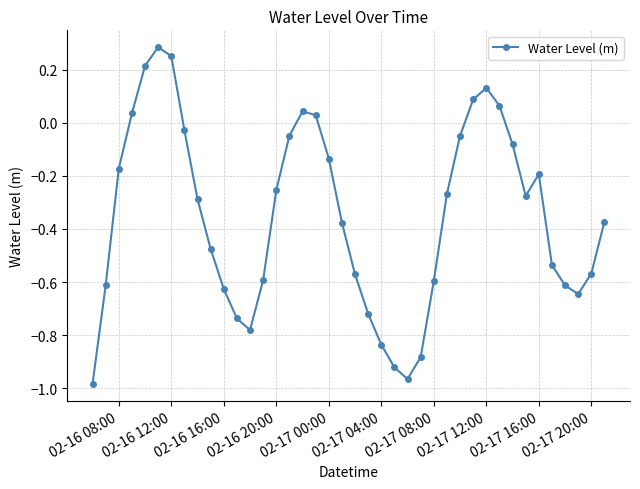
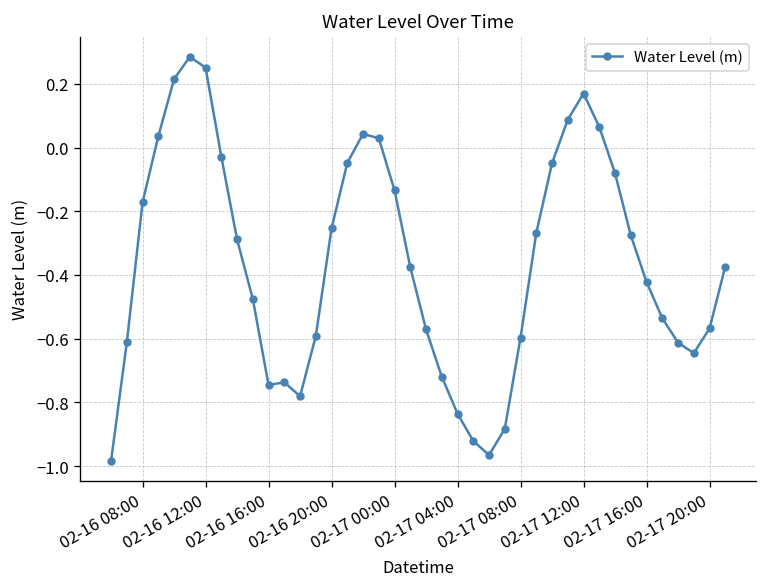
02-16 16:00: -0.63 -> -0.75
02-17 12:00: 0.13 -> 0.17
02-17 16:00: -0.19 -> -0.42
